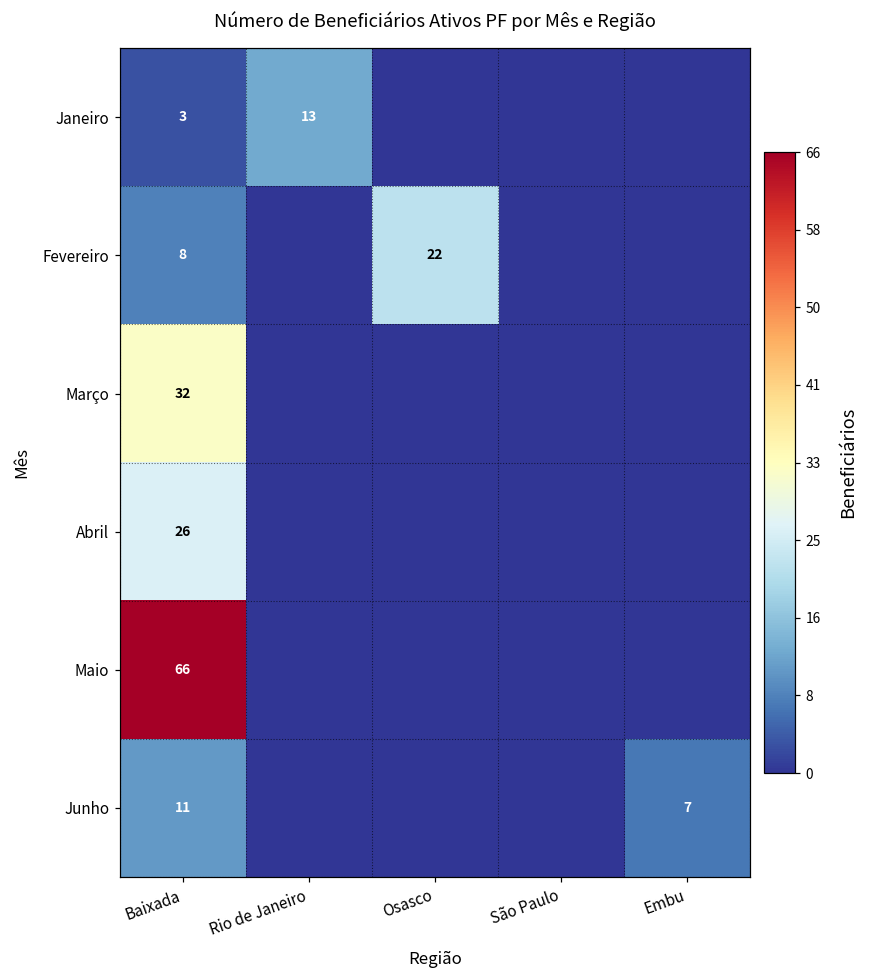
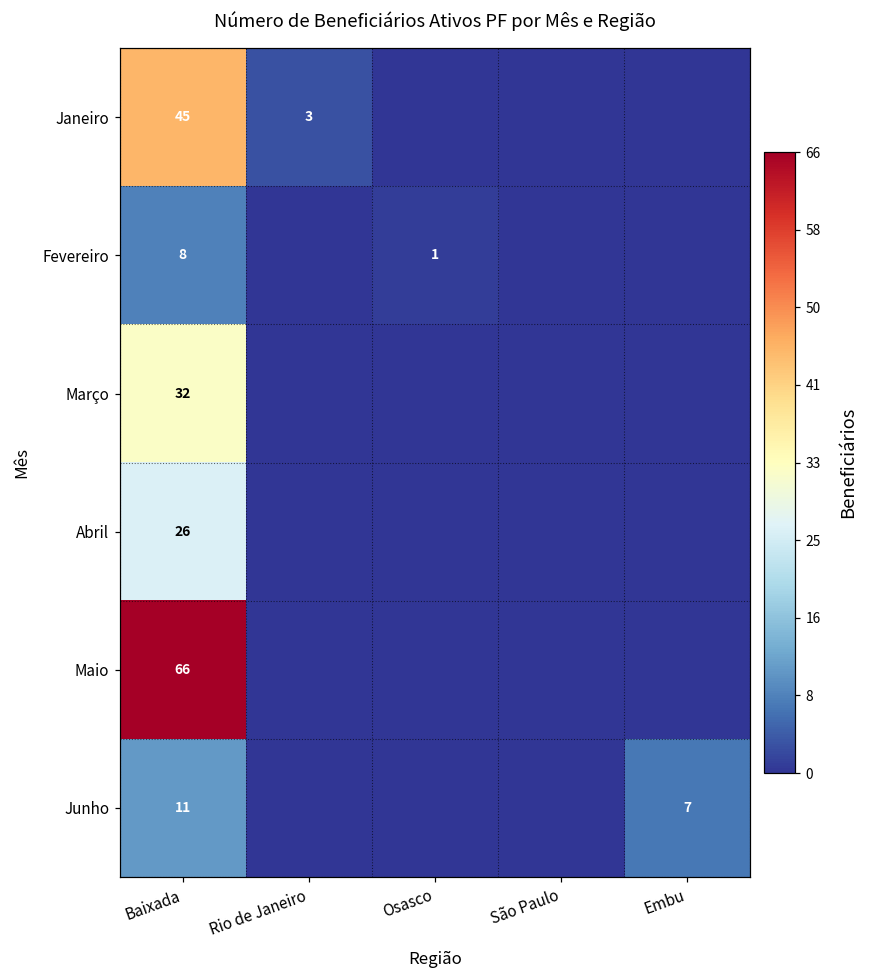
Janeiro, Baixada: 3 -> 45
Janeiro, Rio de Janeiro: 13 -> 3
Fevereiro, Osasco: 22 -> 1
